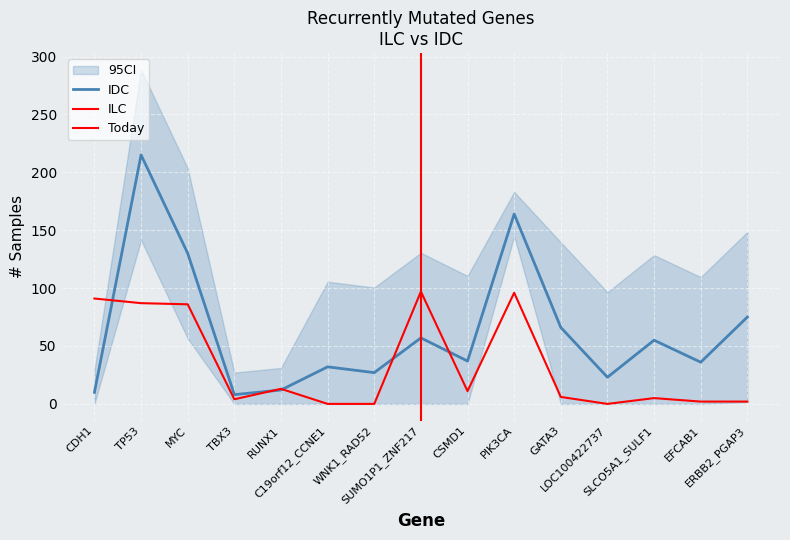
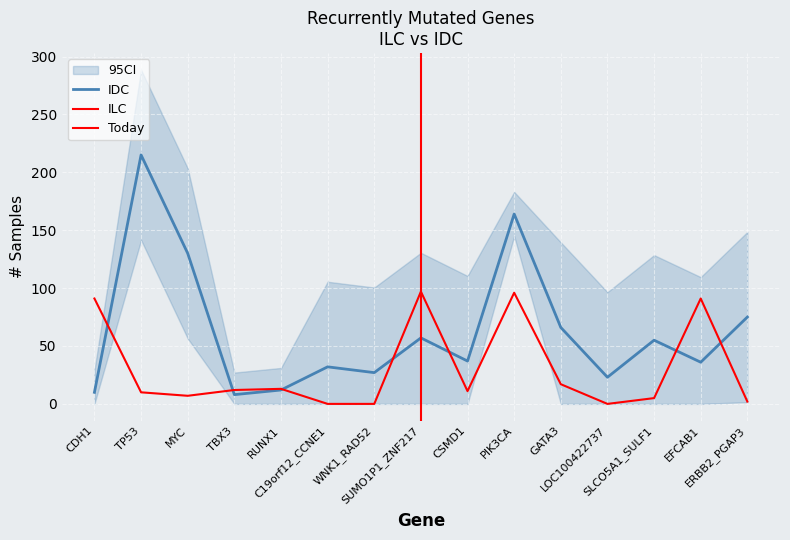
ILC, TP53: 87 -> 10
ILC, MYC: 86 -> 7
ILC, TBX3: 4 -> 12
ILC, GATA3: 6 -> 17
ILC, EFCAB1: 2 -> 91
